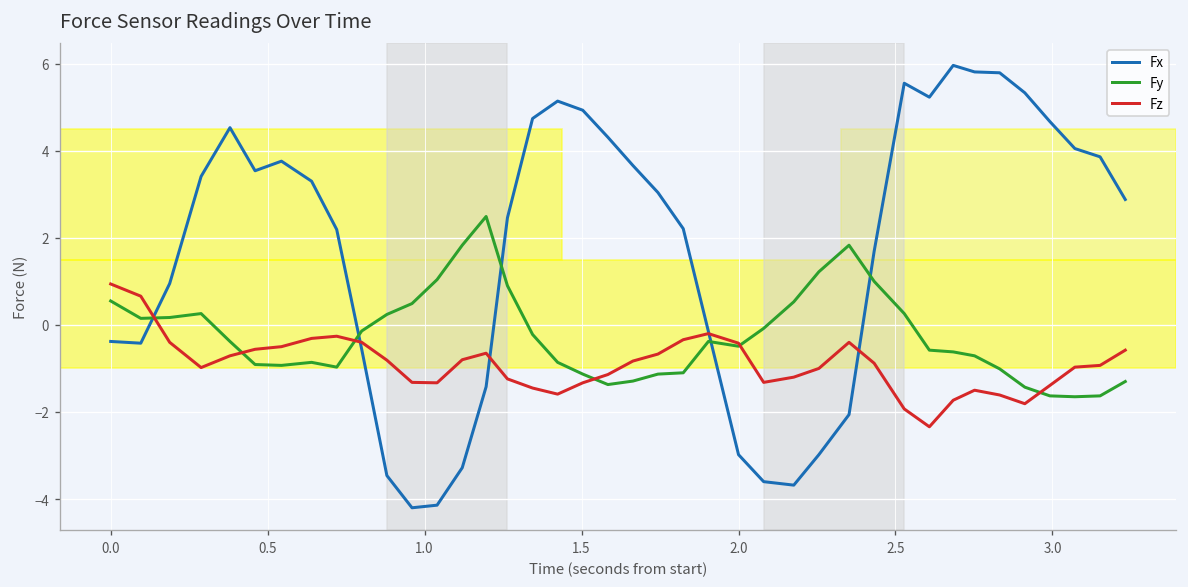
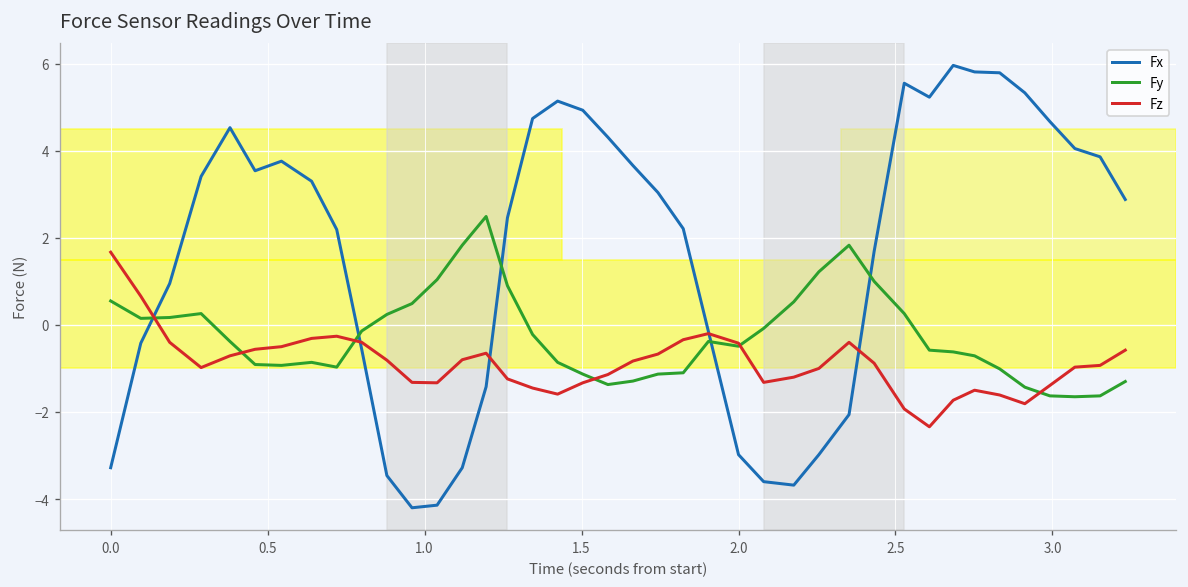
Fx, 0.0: -0.4 -> -3.3
Fz, 0.0: 0.9 -> 1.7
